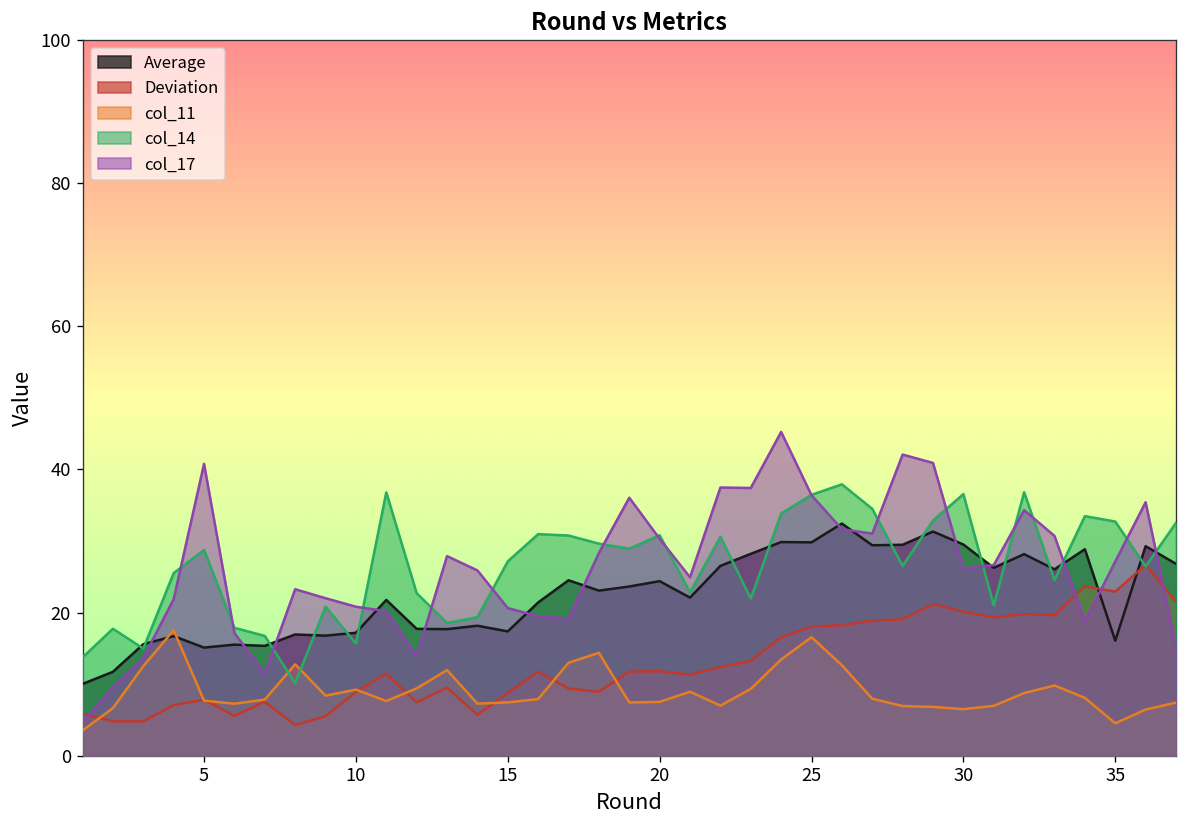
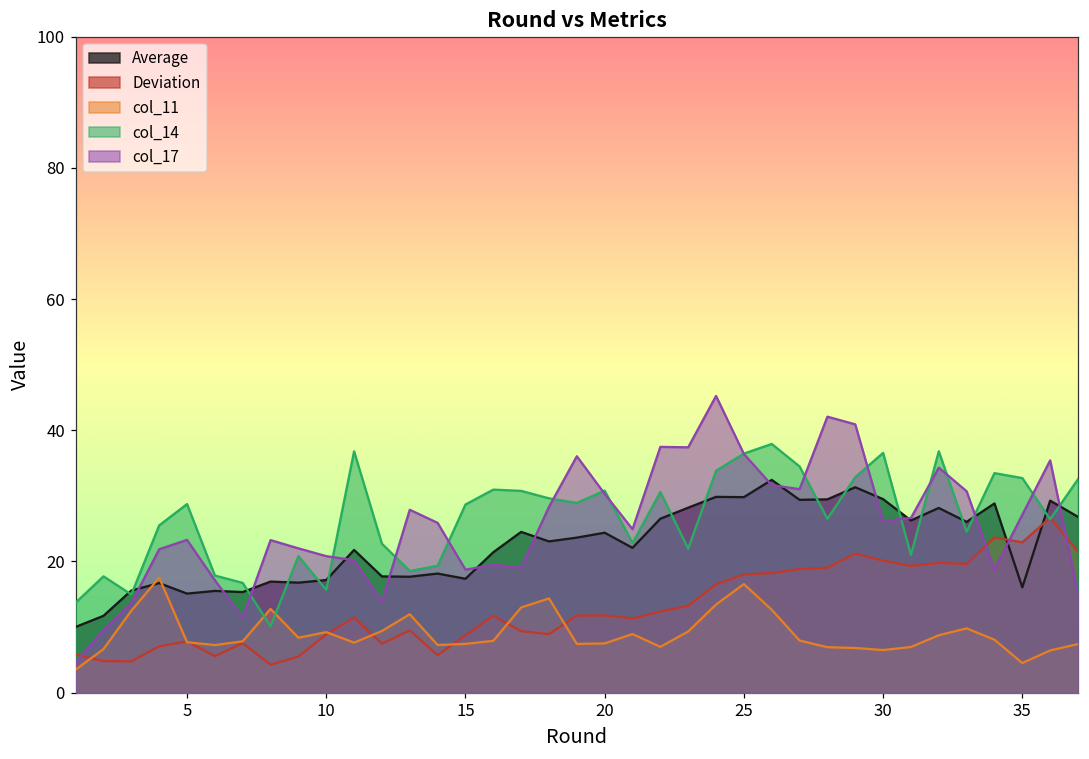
col_17, 5: 41 -> 23
col_14, 15: 27 -> 29
col_17, 15: 21 -> 19
